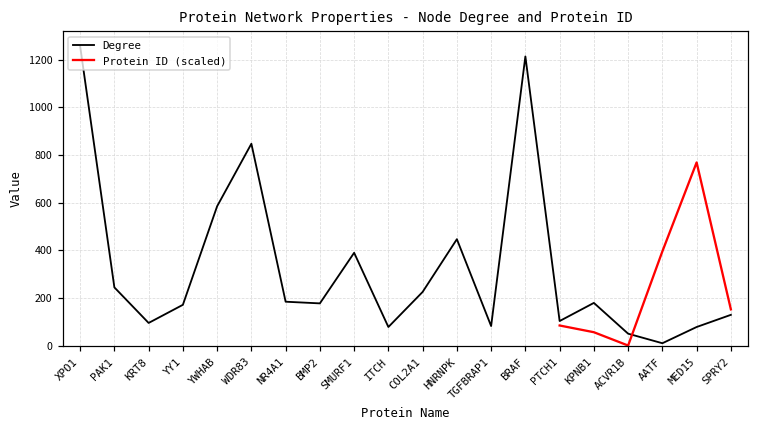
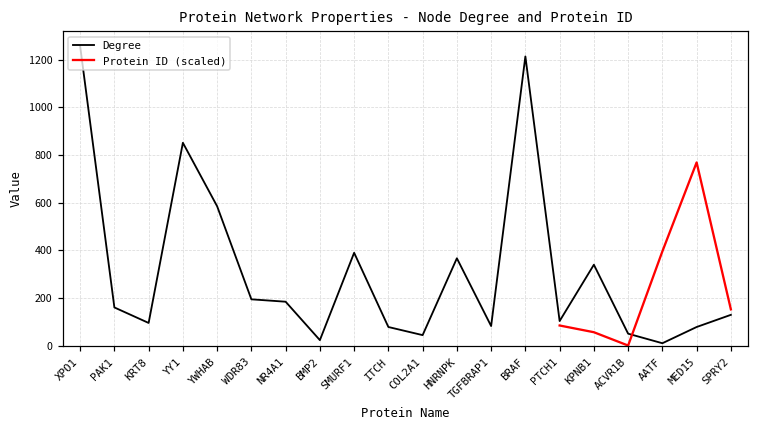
Degree, PAK1: 250 -> 160
Degree, YY1: 170 -> 850
Degree, WDR83: 850 -> 200
Degree, BMP2: 180 -> 20
Degree, COL2A1: 230 -> 50
Degree, HNRNPK: 450 -> 370
Degree, KPNB1: 180 -> 340
